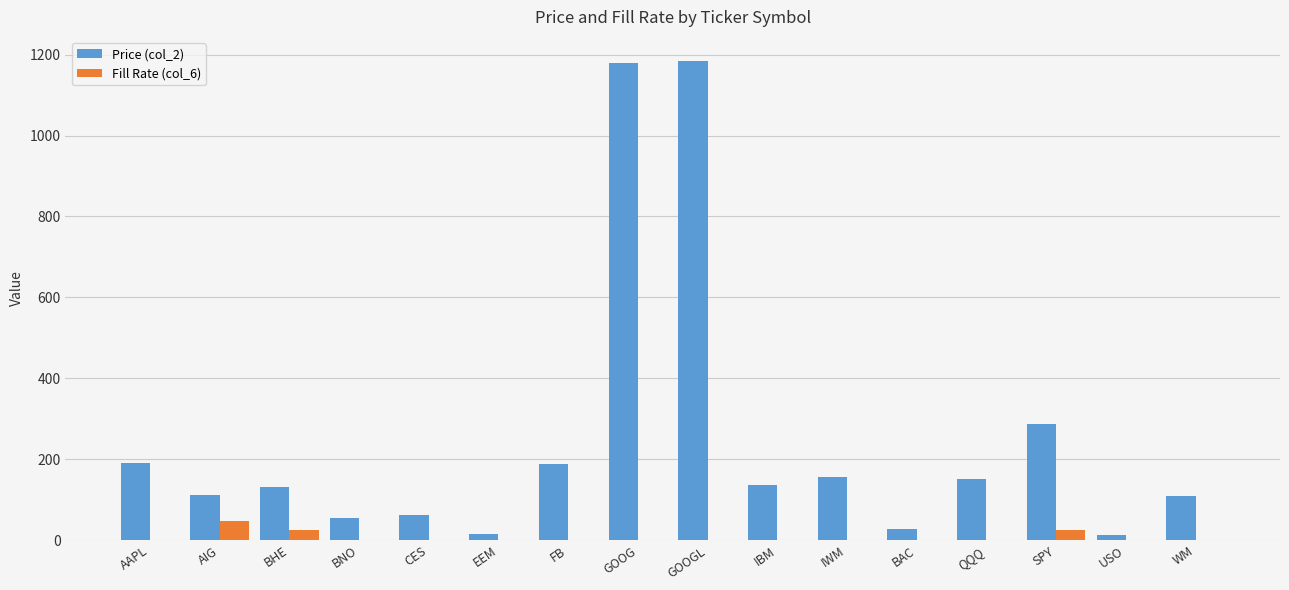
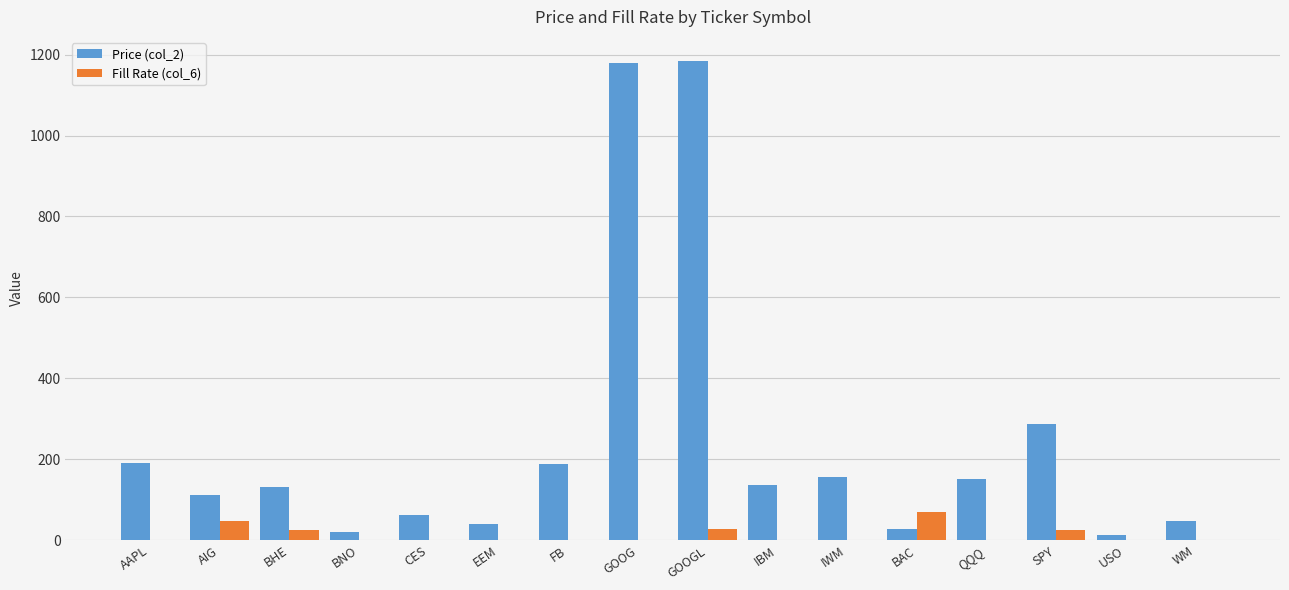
Price (col_2), BNO: 50 -> 20
Price (col_2), EEM: 10 -> 40
Fill Rate (col_6), GOOGL: 0 -> 30
Fill Rate (col_6), BAC: 0 -> 70
Price (col_2), WM: 110 -> 50
